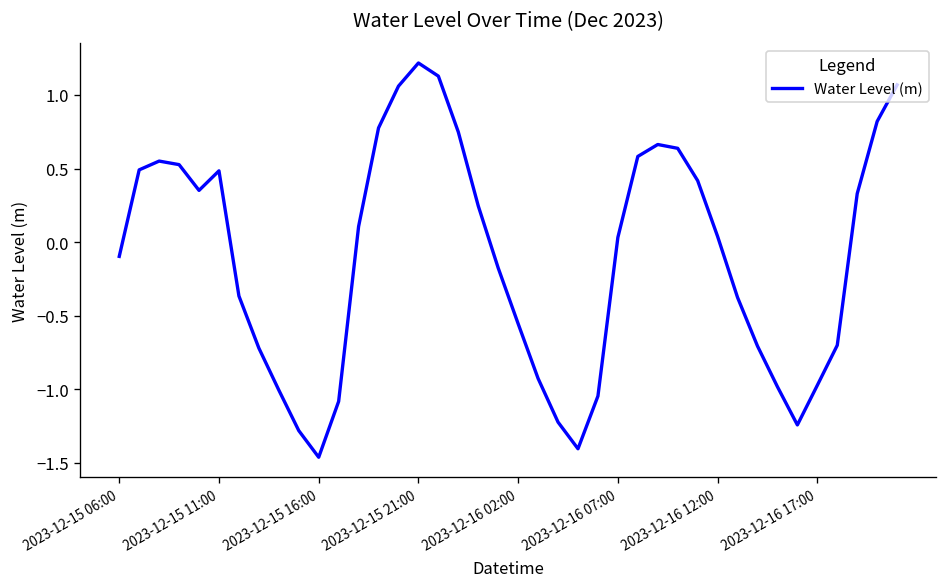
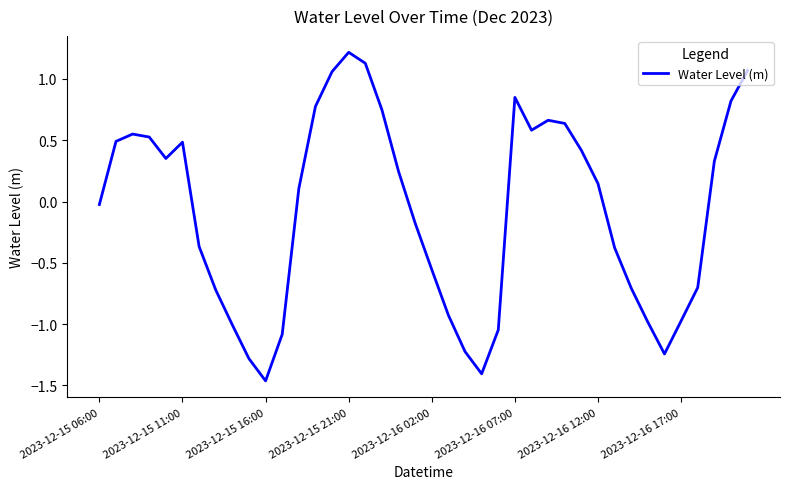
2023-12-15 06:00: -0.10 -> -0.02
2023-12-16 07:00: 0.03 -> 0.85
2023-12-16 12:00: 0.04 -> 0.15
